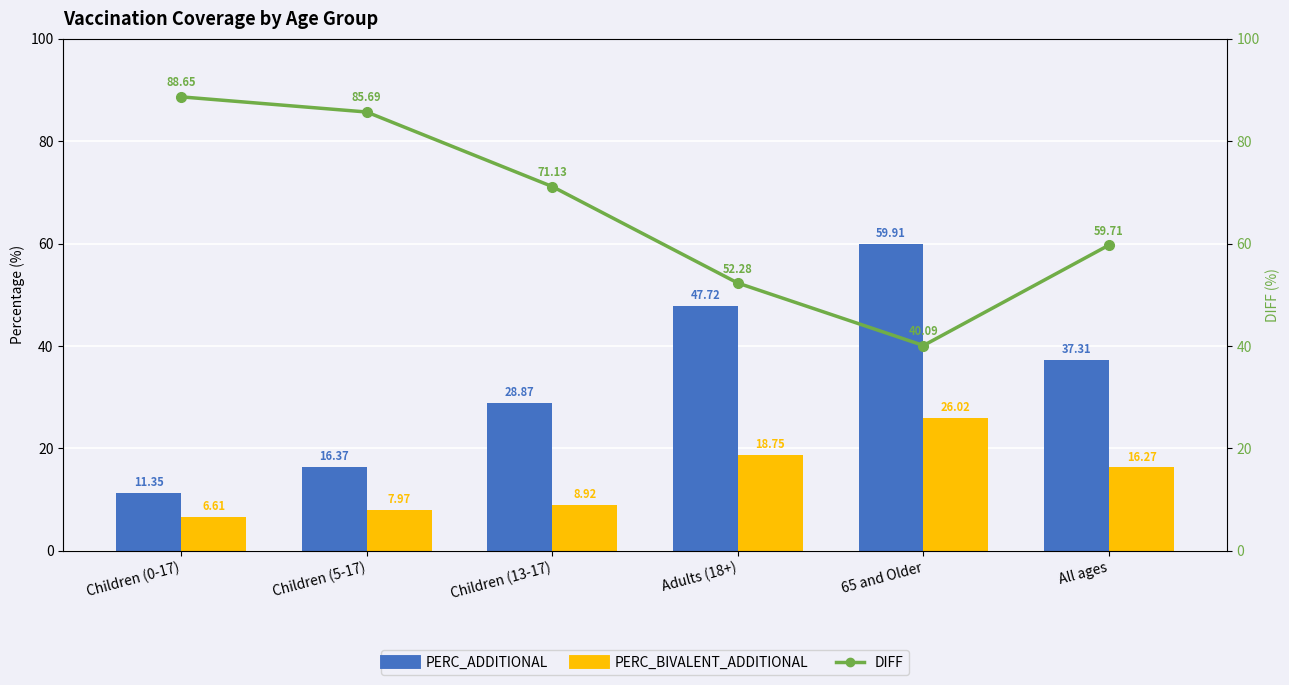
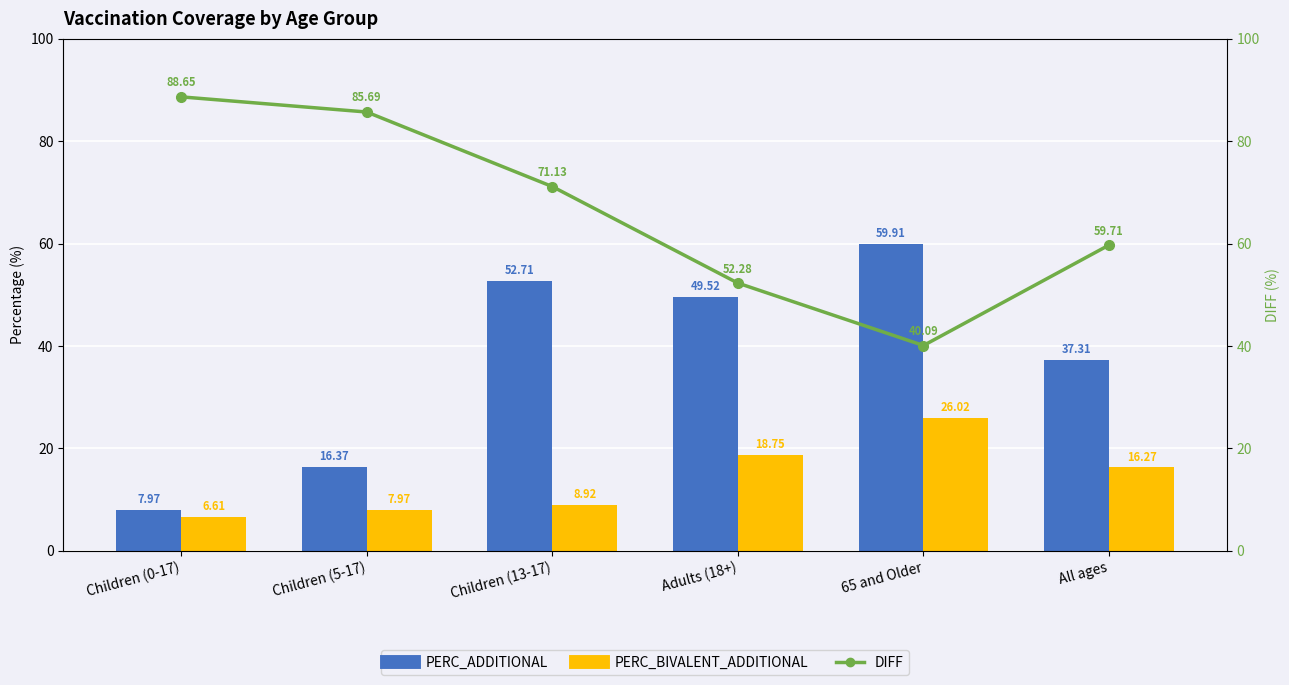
PERC_ADDITIONAL, Children (0-17): 11.35 -> 7.97
PERC_ADDITIONAL, Children (13-17): 28.87 -> 52.71
PERC_ADDITIONAL, Adults (18+): 47.72 -> 49.52
